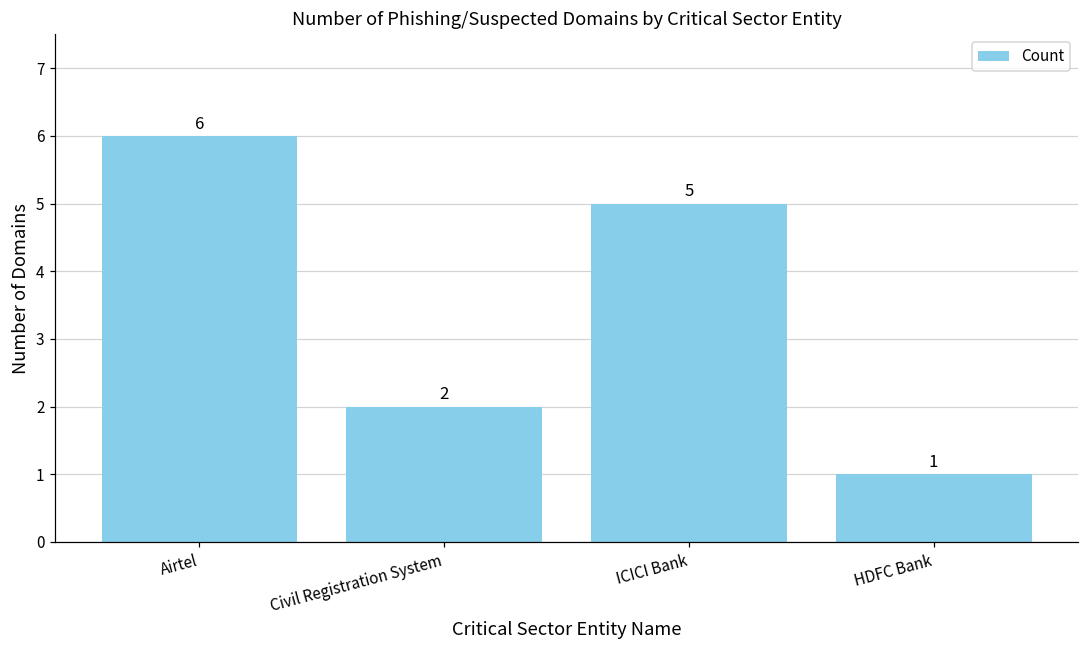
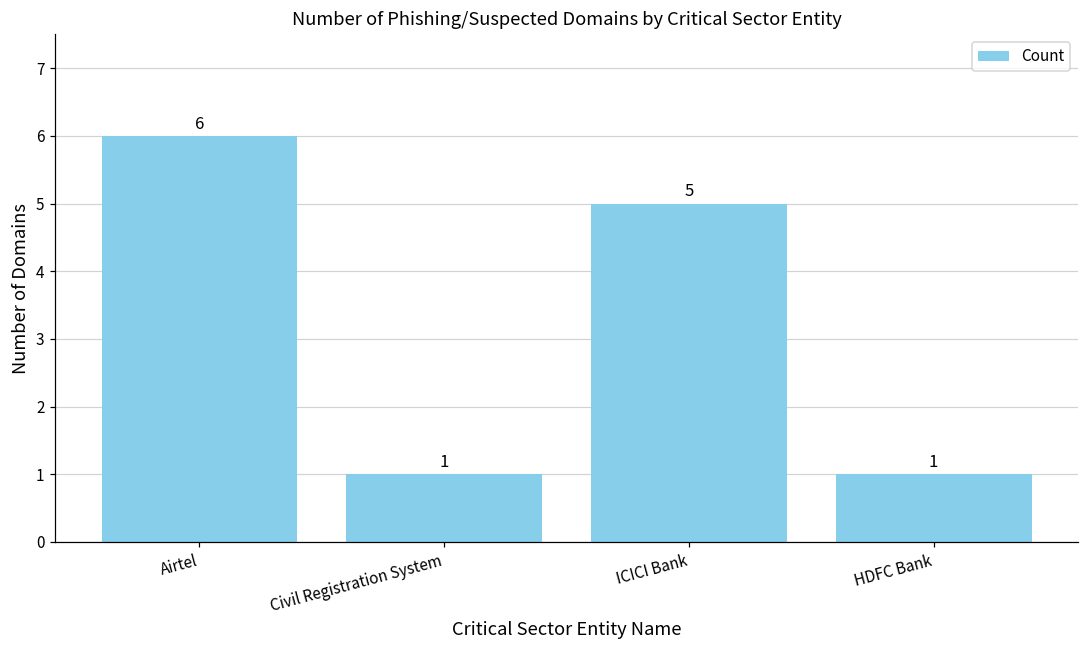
Civil Registration System: 2 -> 1
